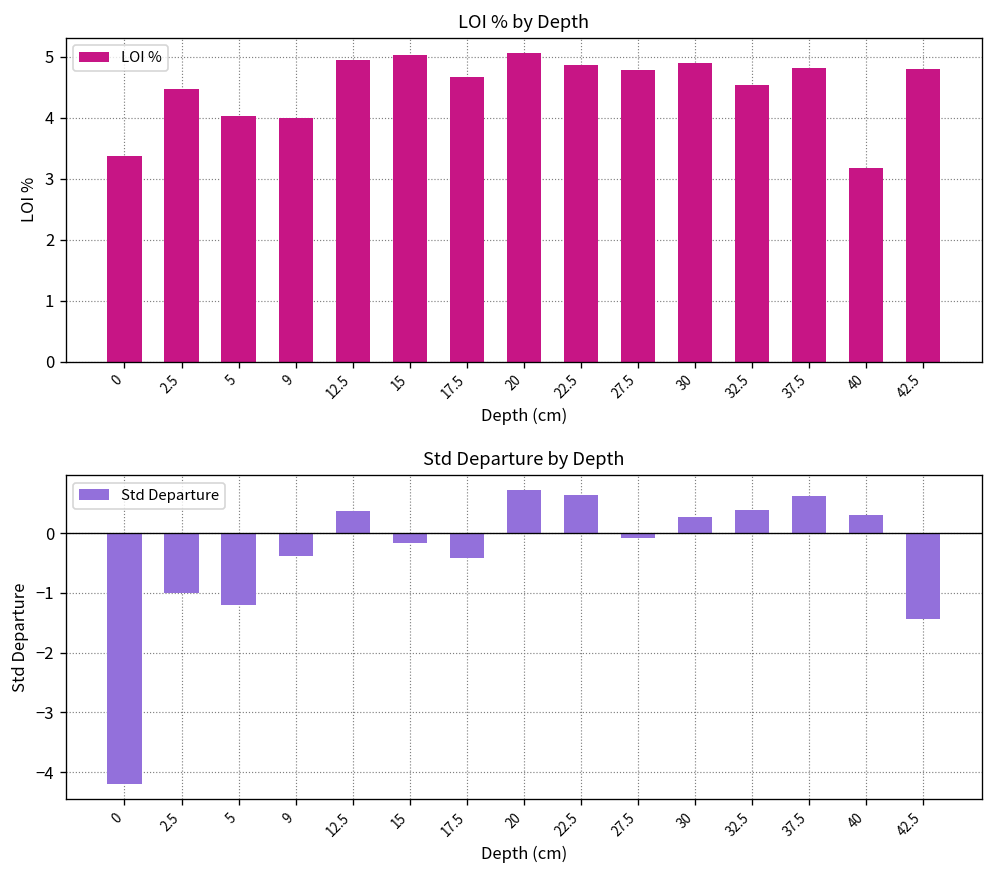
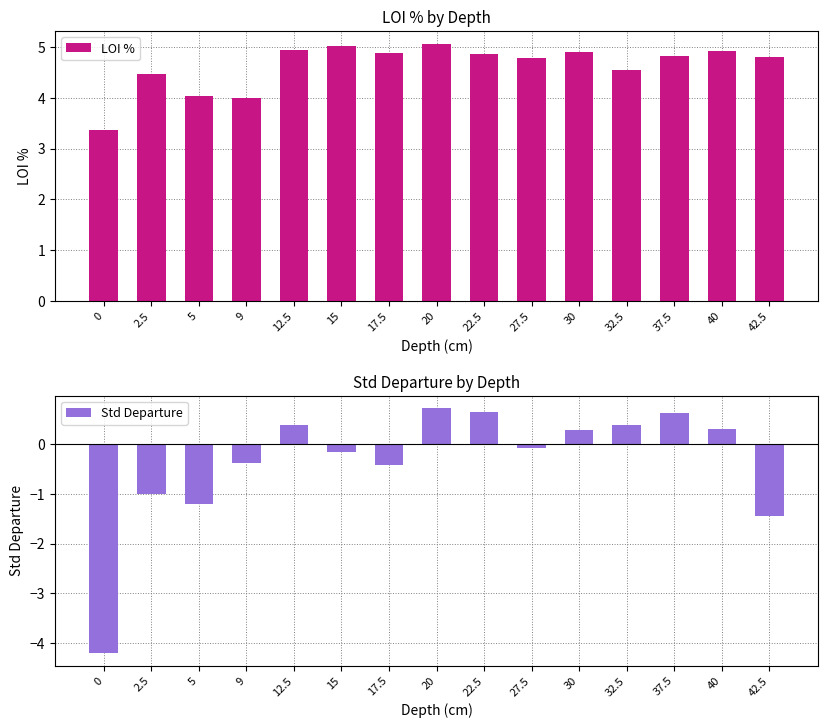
LOI % by Depth, 17.5: 4.7 -> 4.9
LOI % by Depth, 40: 3.2 -> 4.9
